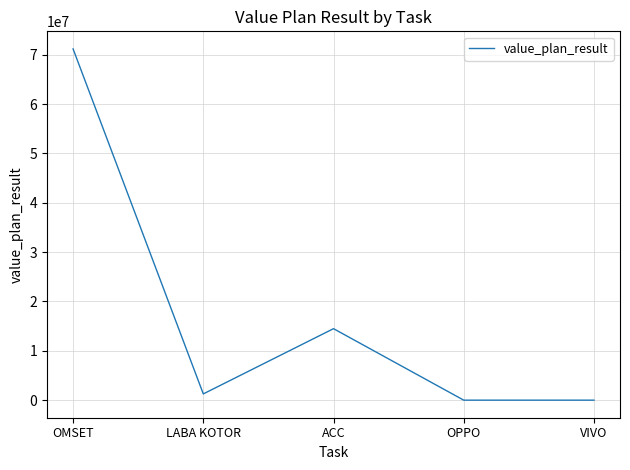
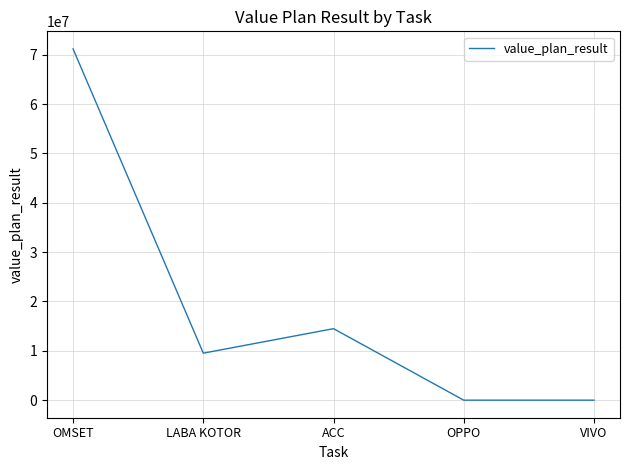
LABA KOTOR: 1000000 -> 10000000
